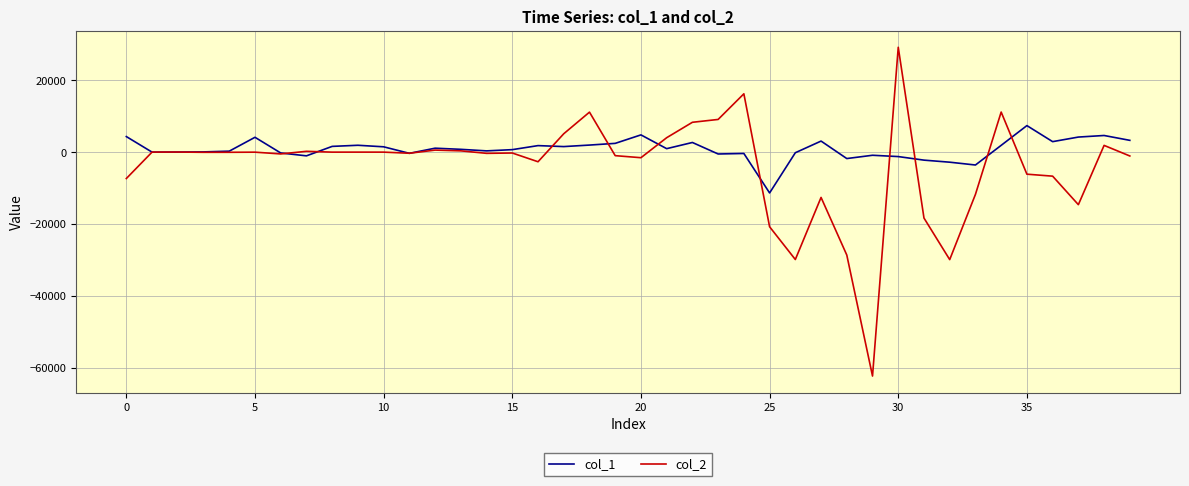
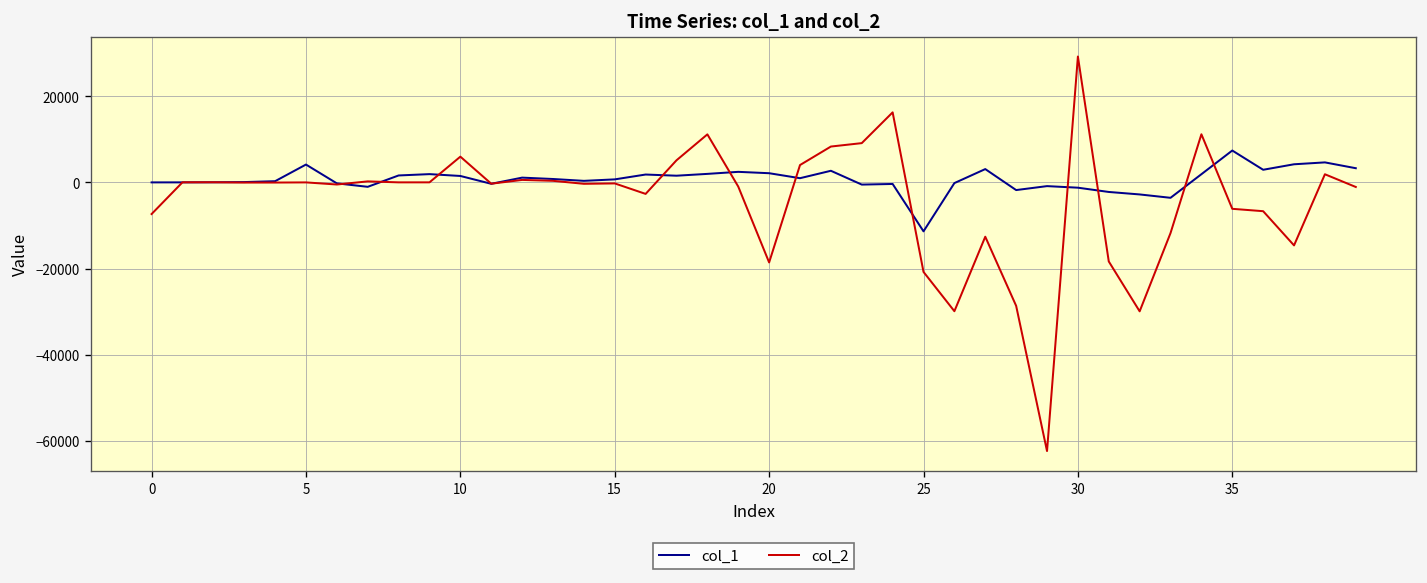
col_1, 0: 4000 -> 0
col_2, 10: 0 -> 6000
col_1, 20: 5000 -> 2000
col_2, 20: -2000 -> -19000
